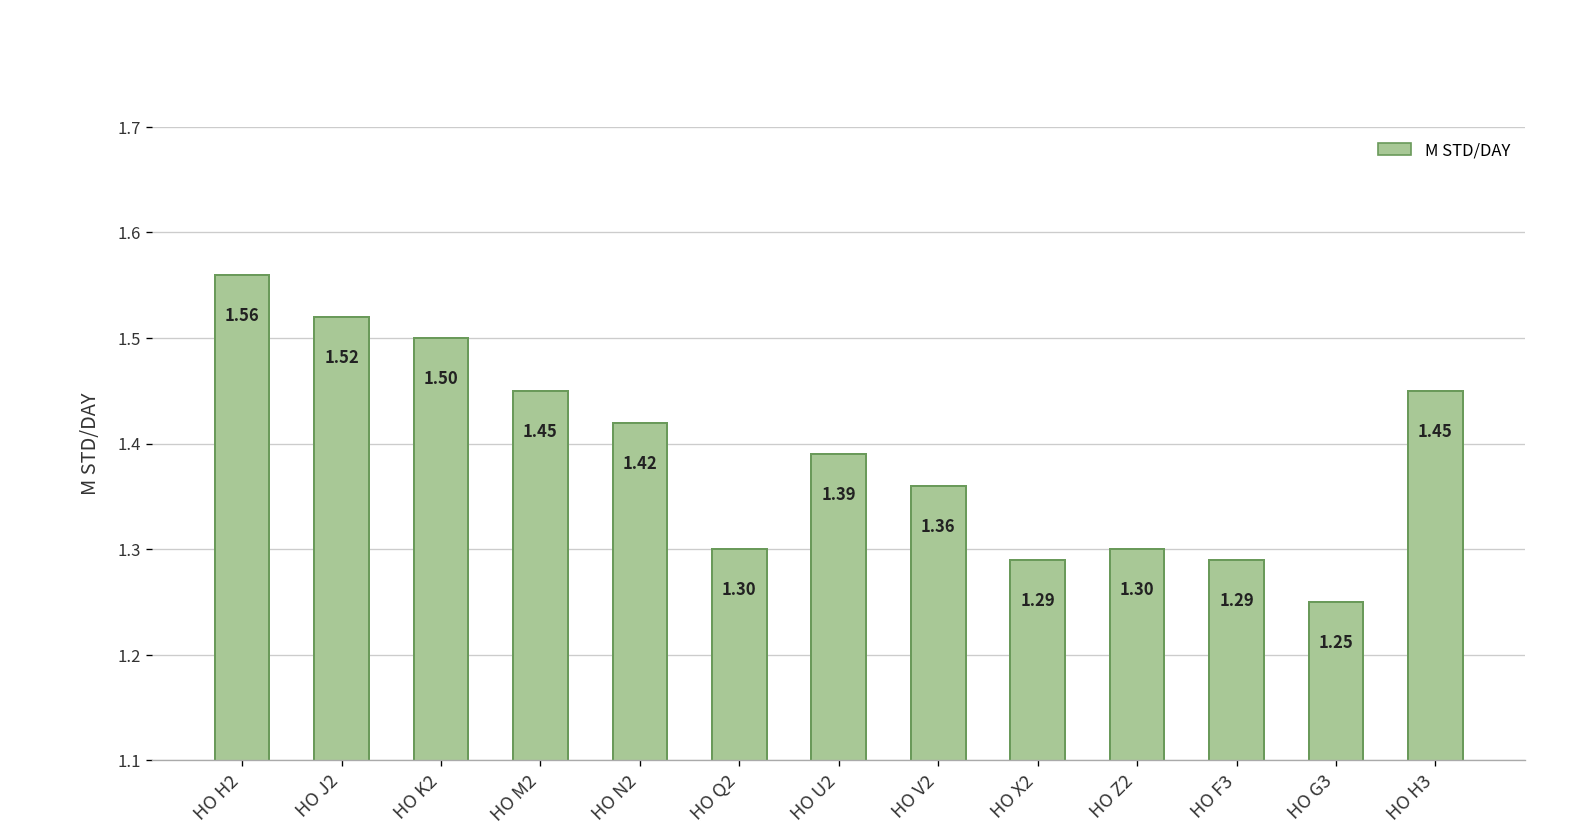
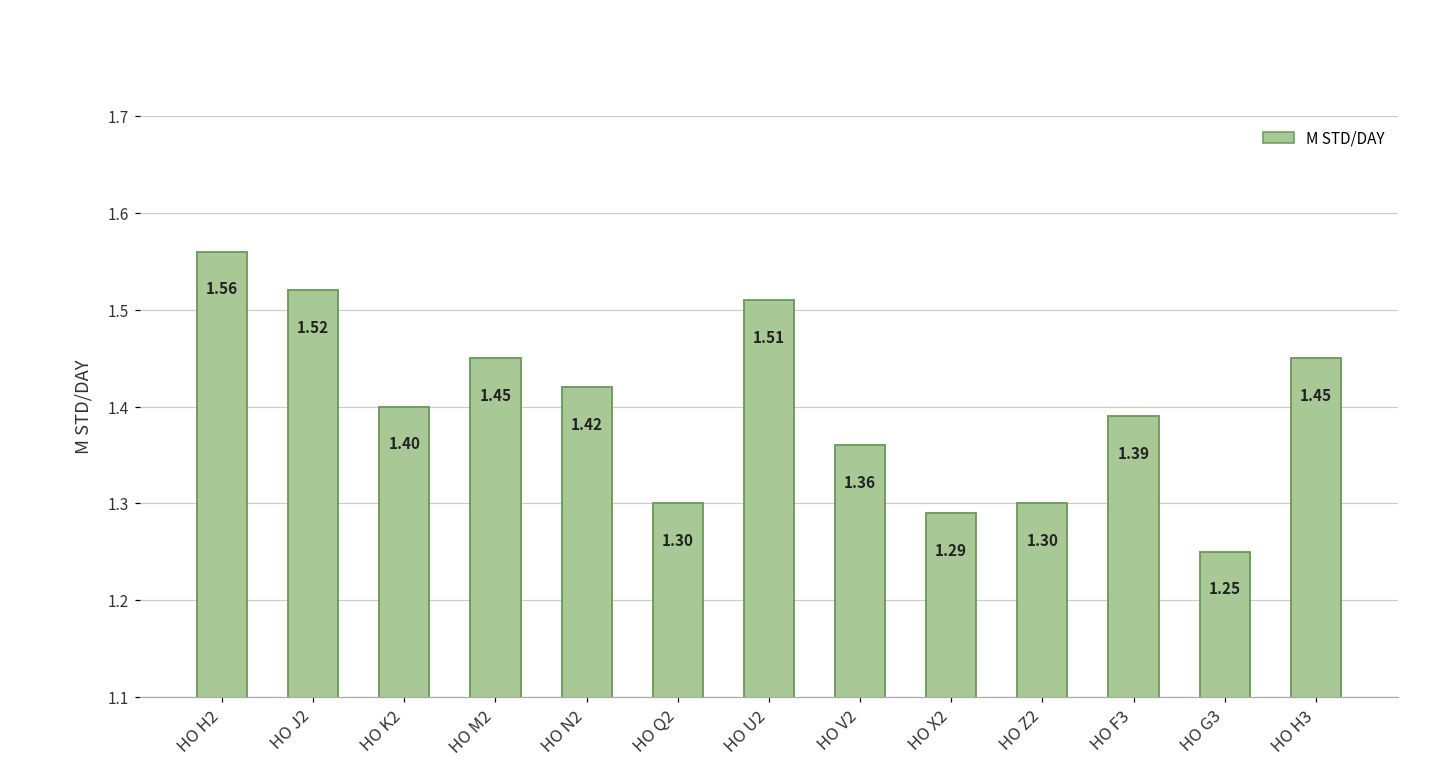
HO K2: 1.50 -> 1.40
HO U2: 1.39 -> 1.51
HO F3: 1.29 -> 1.39
